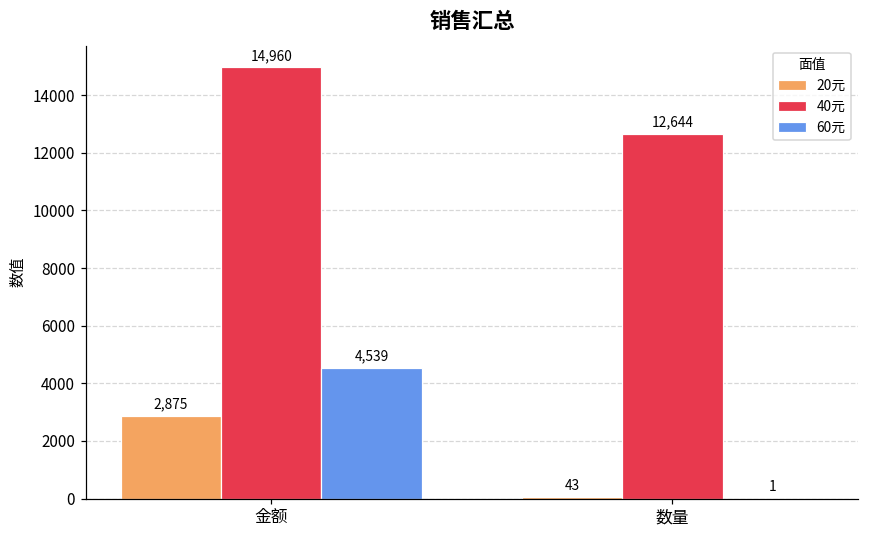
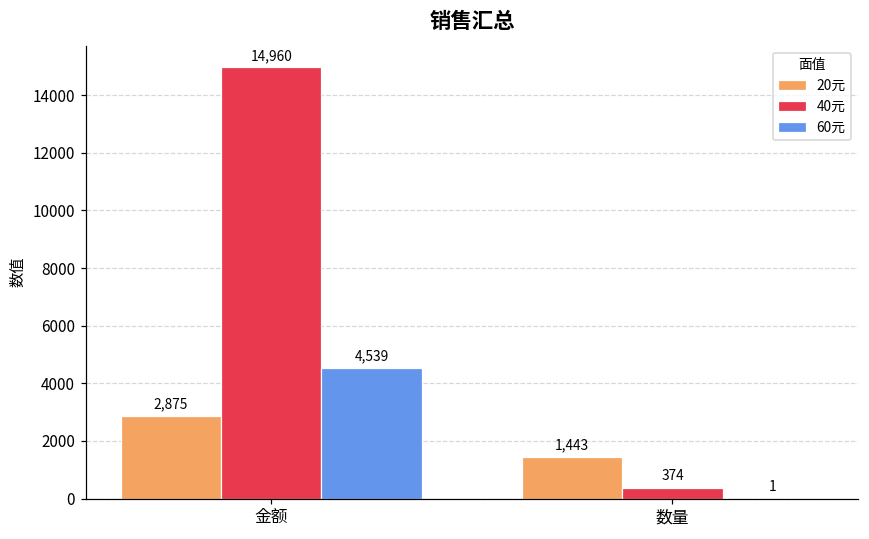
20元, 数量: 43 -> 1,443
40元, 数量: 12,644 -> 374
